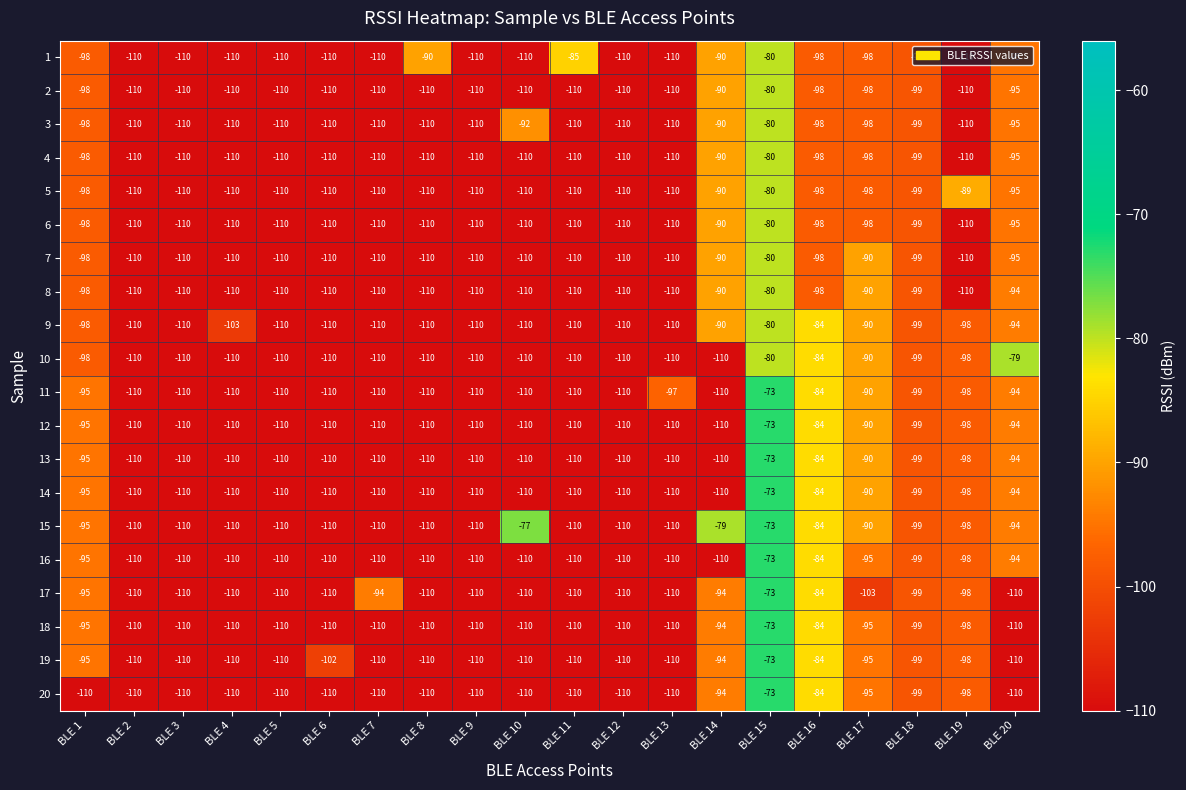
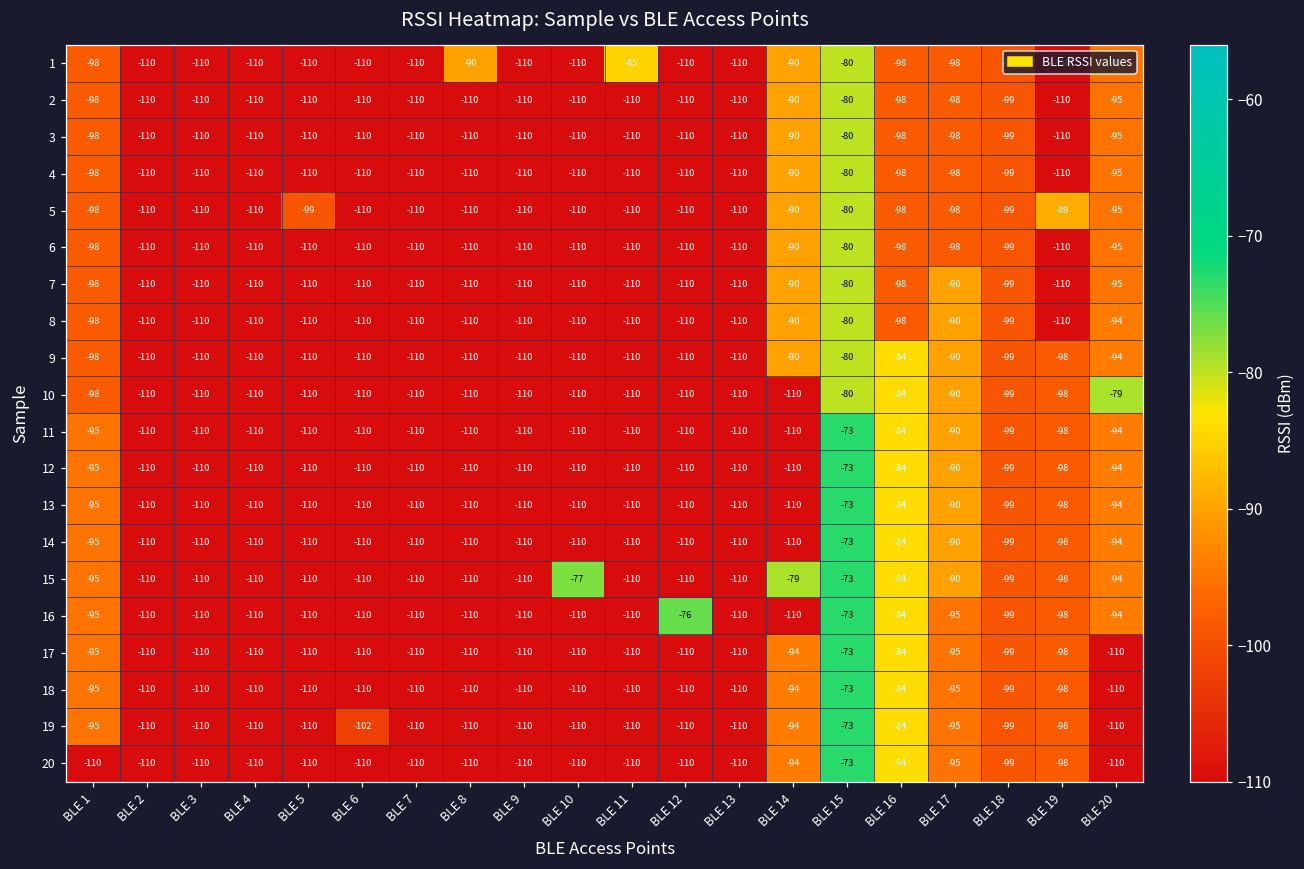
3, BLE 10: -92 -> -110
5, BLE 5: -110 -> -99
9, BLE 4: -103 -> -110
11, BLE 13: -97 -> -110
16, BLE 12: -110 -> -76
17, BLE 7: -94 -> -110
17, BLE 17: -103 -> -95
